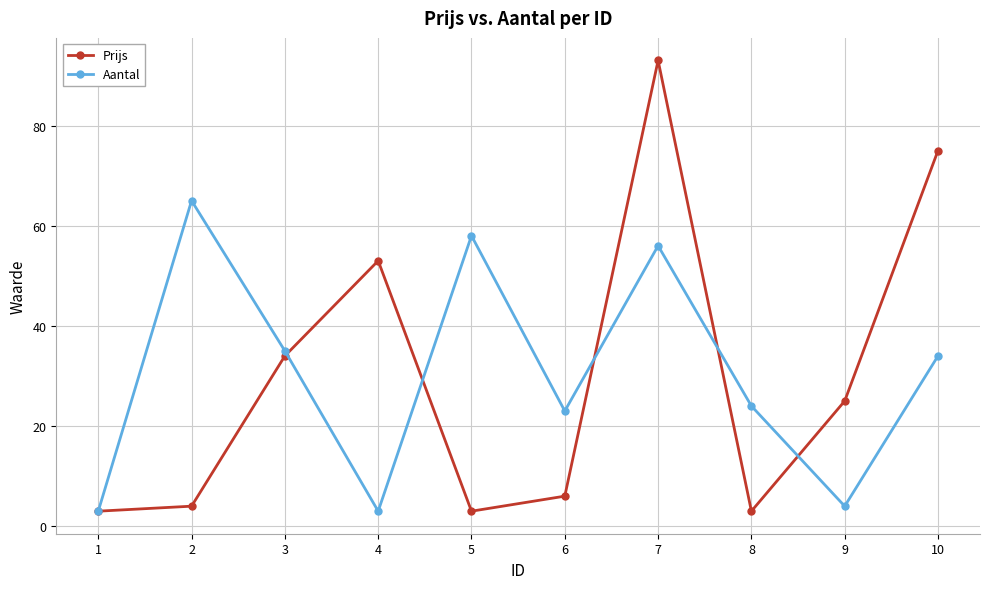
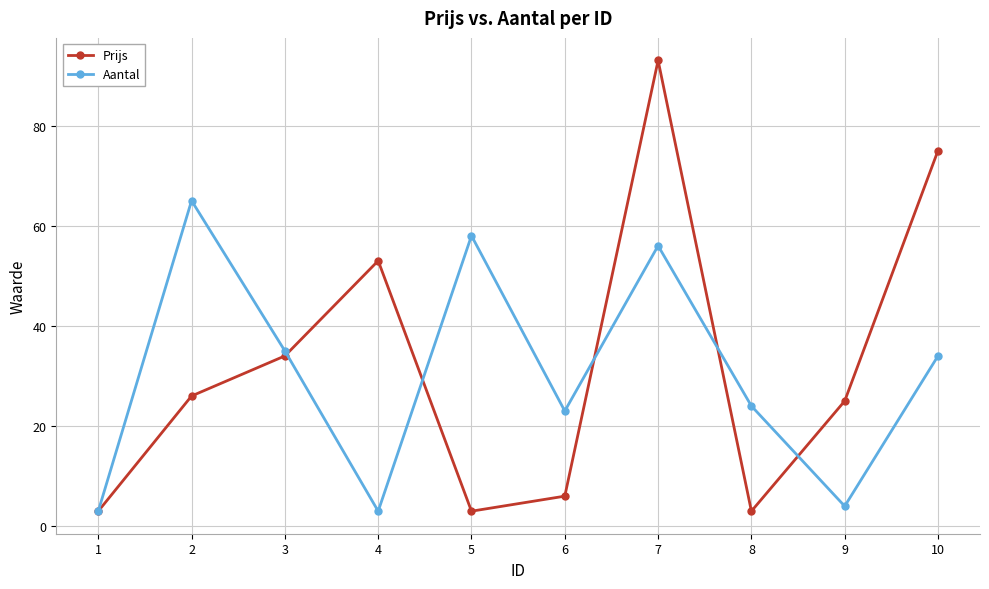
Prijs, 2: 4 -> 26
